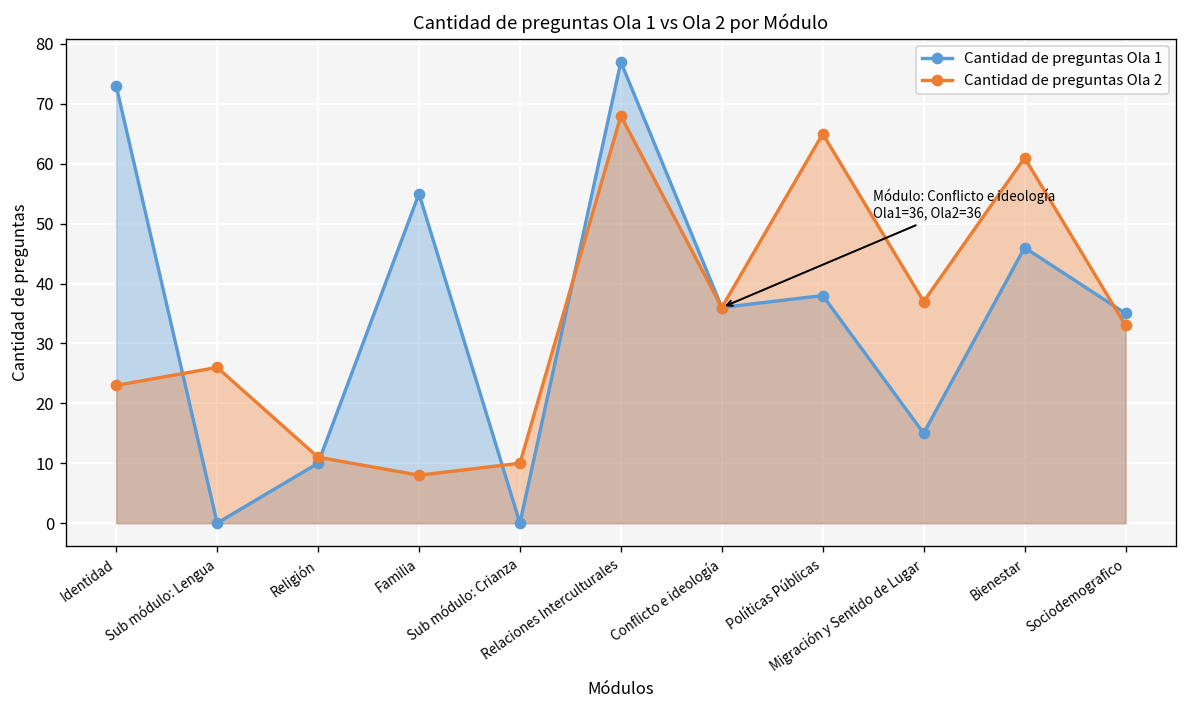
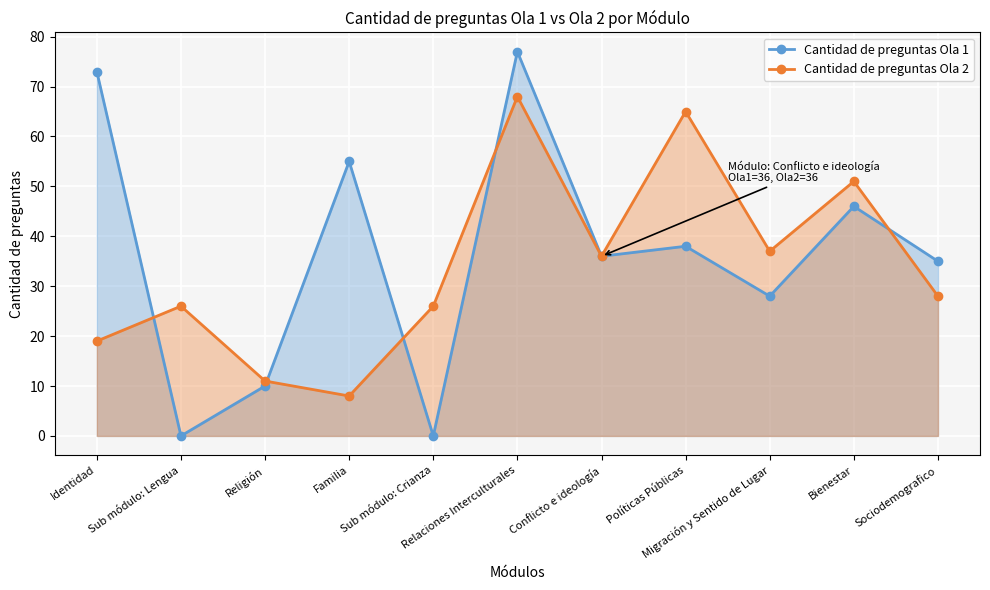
Cantidad de preguntas Ola 2, Identidad: 23 -> 19
Cantidad de preguntas Ola 2, Sub módulo: Crianza: 10 -> 26
Cantidad de preguntas Ola 1, Migración y Sentido de Lugar: 15 -> 28
Cantidad de preguntas Ola 2, Bienestar: 61 -> 51
Cantidad de preguntas Ola 2, Sociodemografico: 33 -> 28
